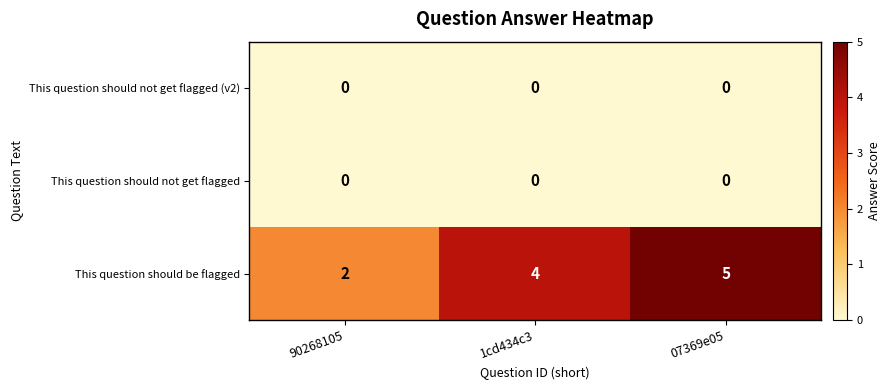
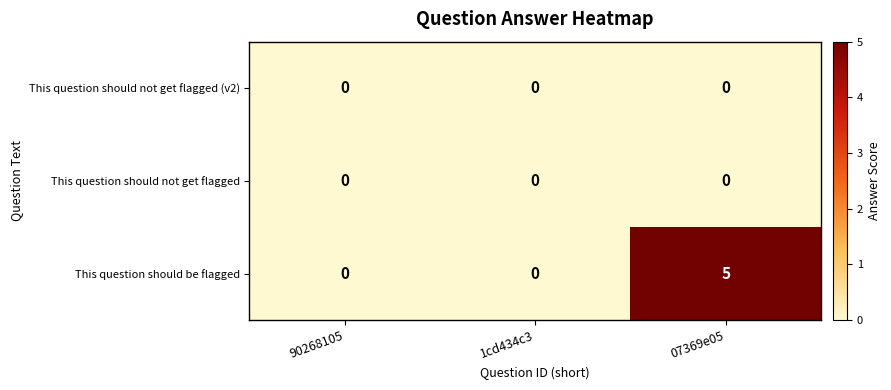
This question should be flagged, 90268105: 2 -> 0
This question should be flagged, 1cd434c3: 4 -> 0
